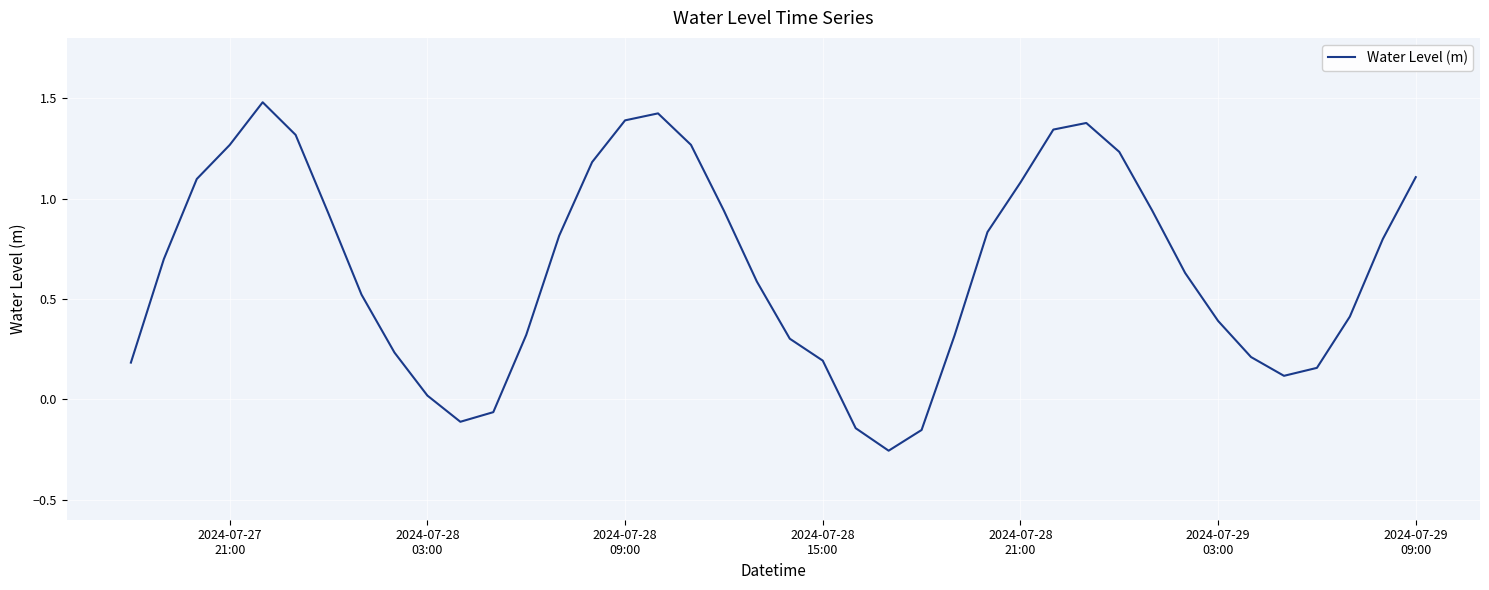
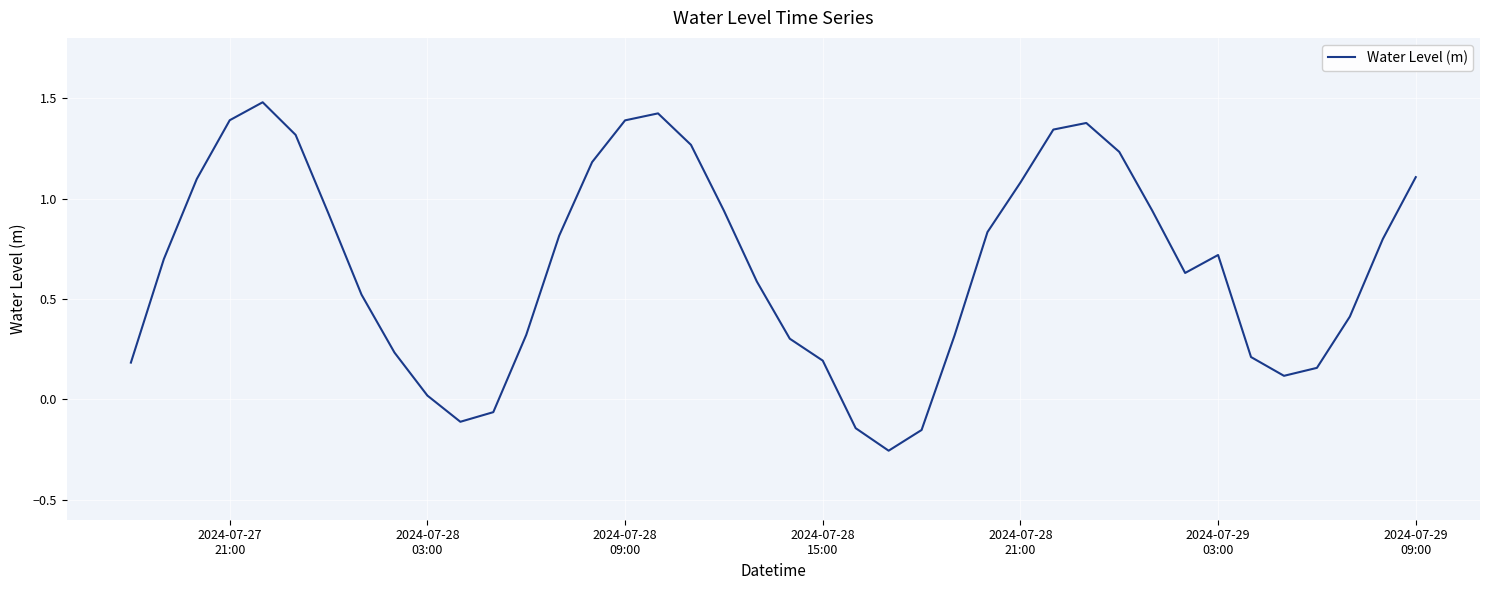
2024-07-27 21:00: 1.27 -> 1.39
2024-07-29 03:00: 0.39 -> 0.72
